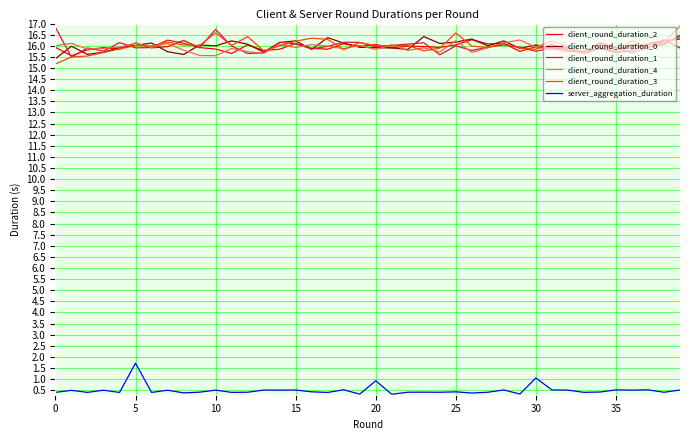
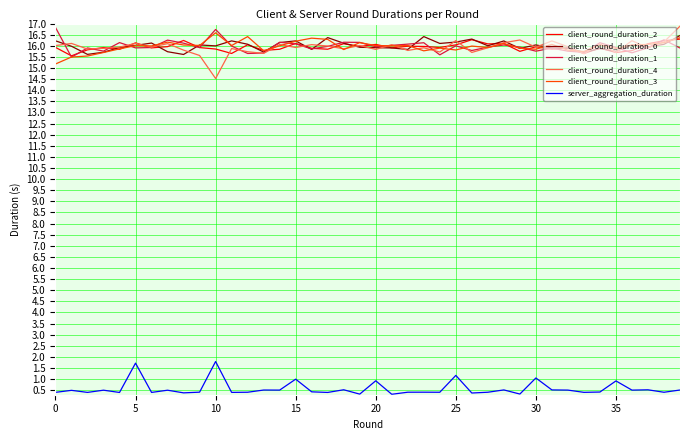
client_round_duration_0, 0: 15.4 -> 16.2
client_round_duration_4, 10: 15.6 -> 14.5
server_aggregation_duration, 10: 0.5 -> 1.8
server_aggregation_duration, 15: 0.5 -> 1.0
client_round_duration_3, 25: 16.6 -> 15.8
server_aggregation_duration, 25: 0.4 -> 1.2
server_aggregation_duration, 35: 0.5 -> 0.9
